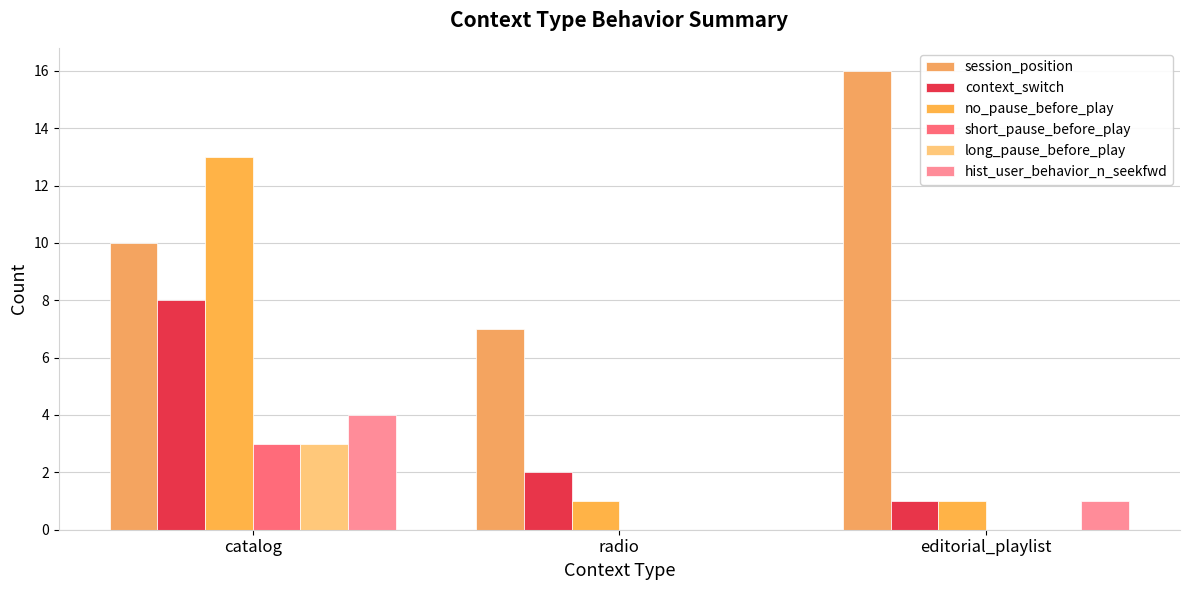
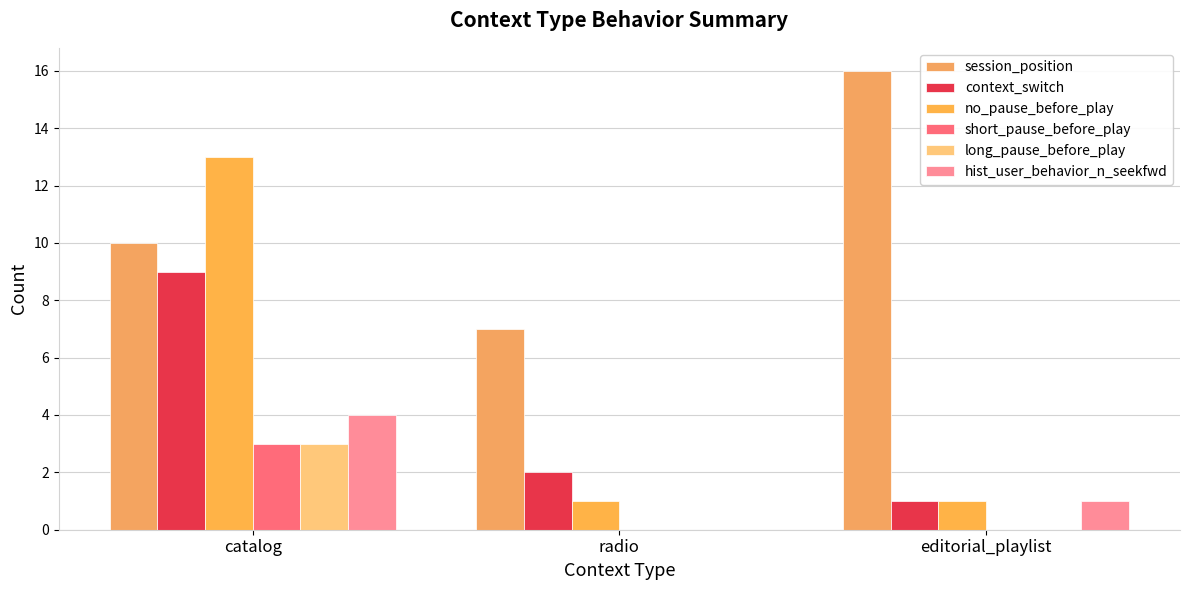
context_switch, catalog: 8 -> 9
